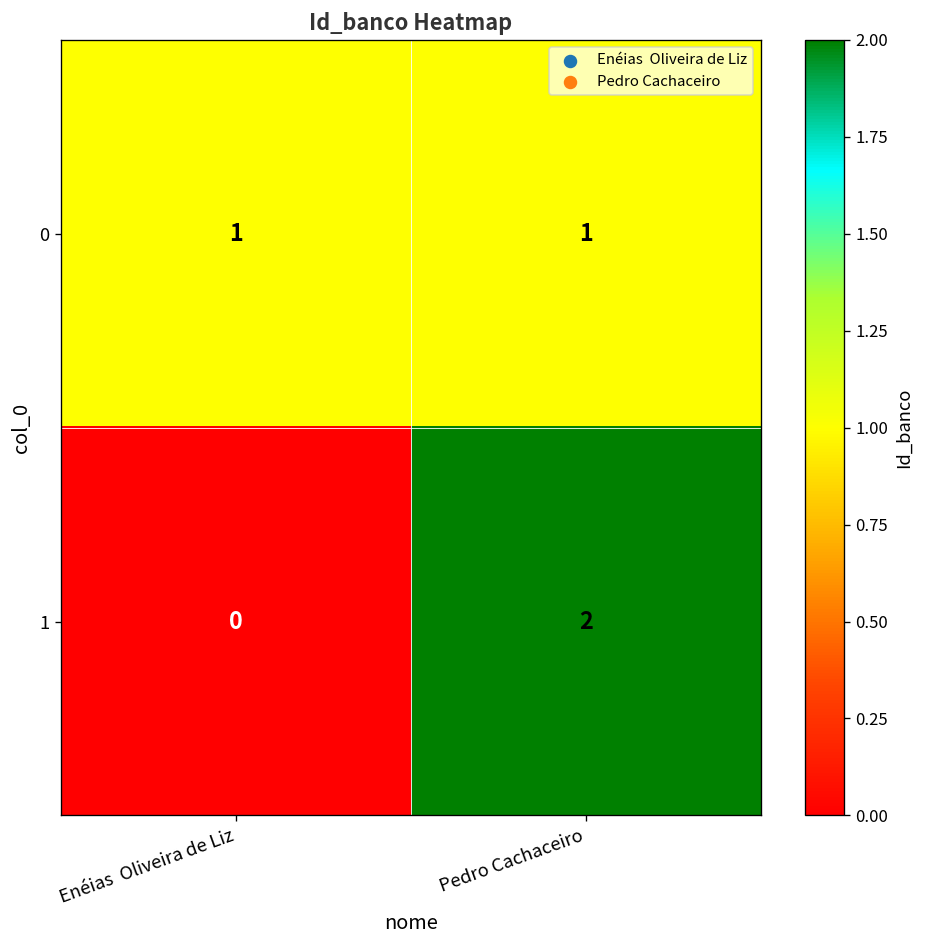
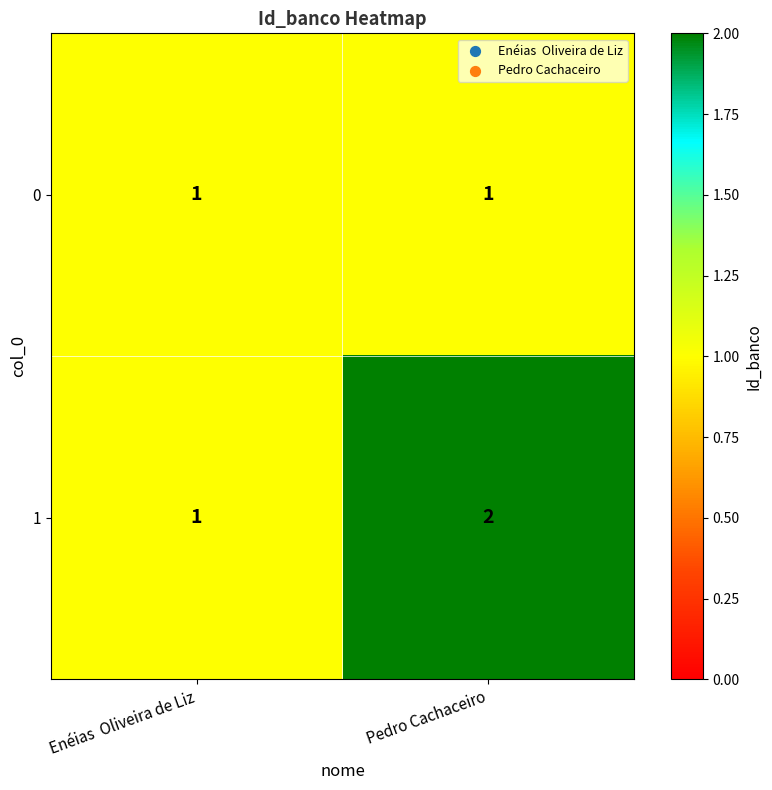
1, Enéias Oliveira de Liz: 0 -> 1
